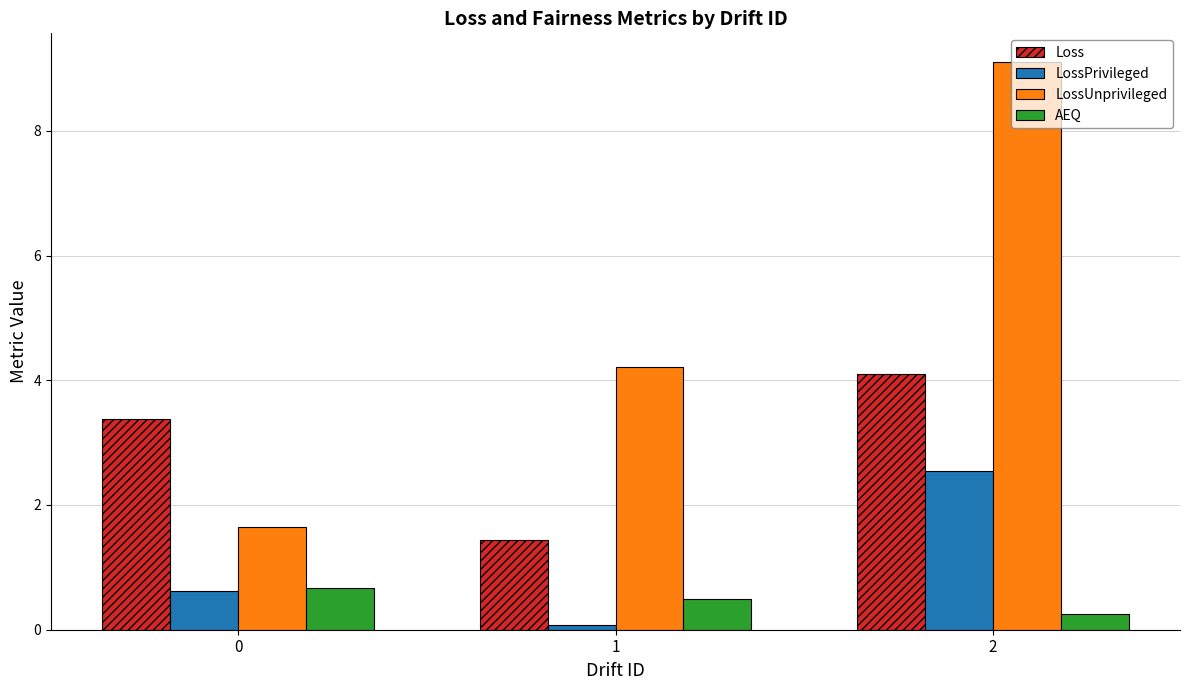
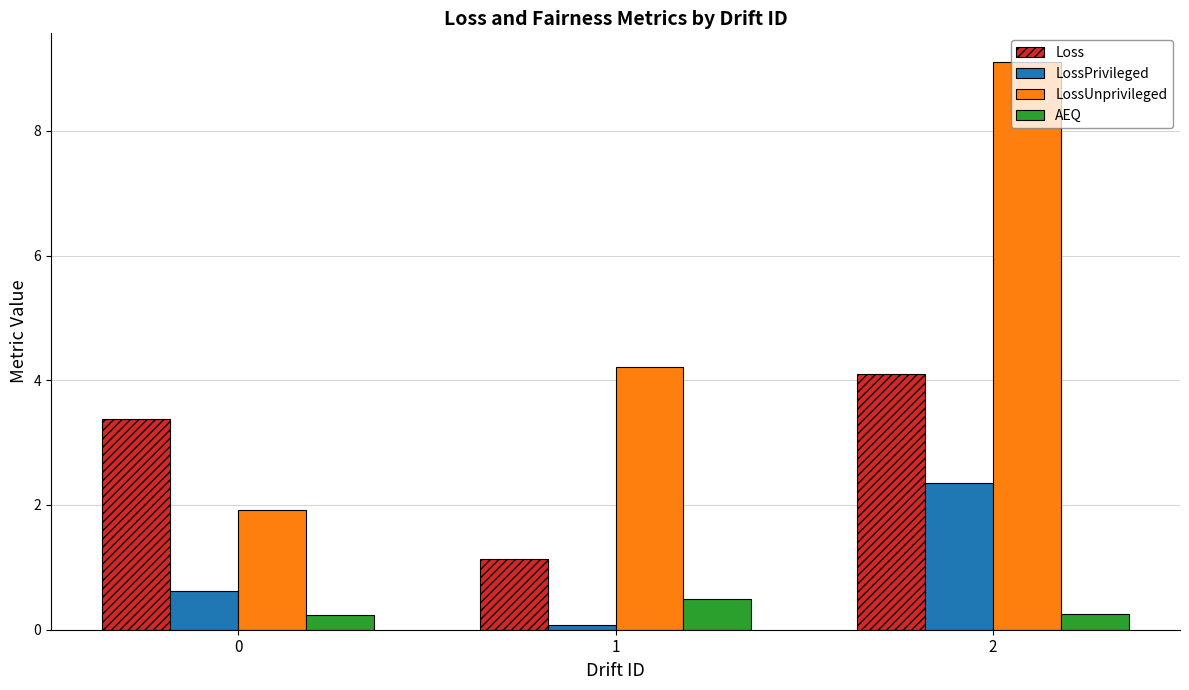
LossUnprivileged, 0: 1.6 -> 1.9
AEQ, 0: 0.7 -> 0.2
Loss, 1: 1.4 -> 1.1
LossPrivileged, 2: 2.5 -> 2.4
